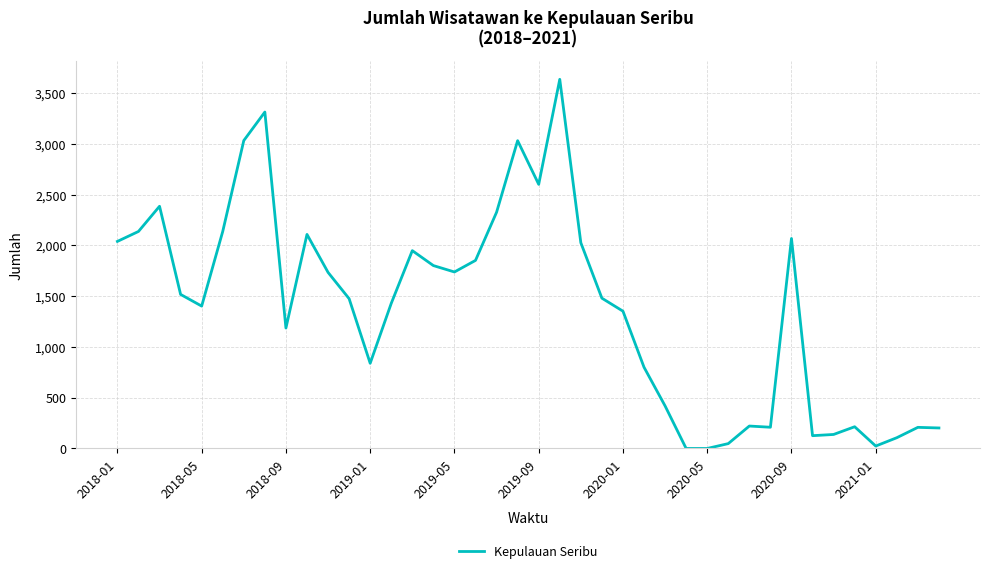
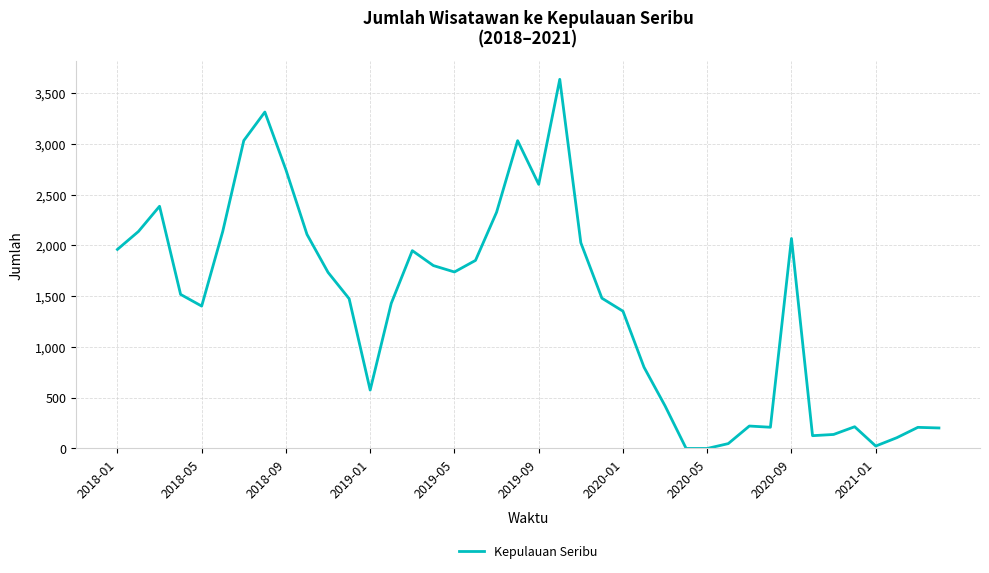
2018-01: 2,040 -> 1,960
2018-09: 1,190 -> 2,740
2019-01: 840 -> 580
